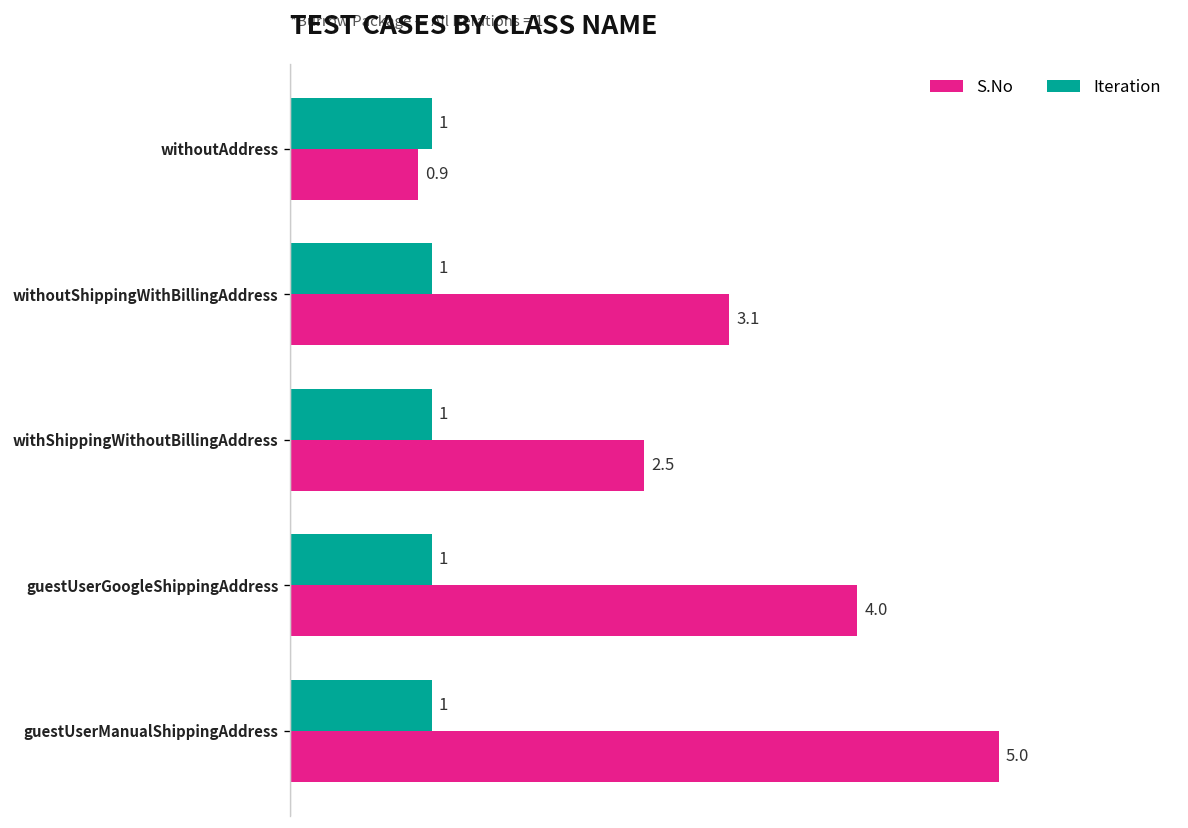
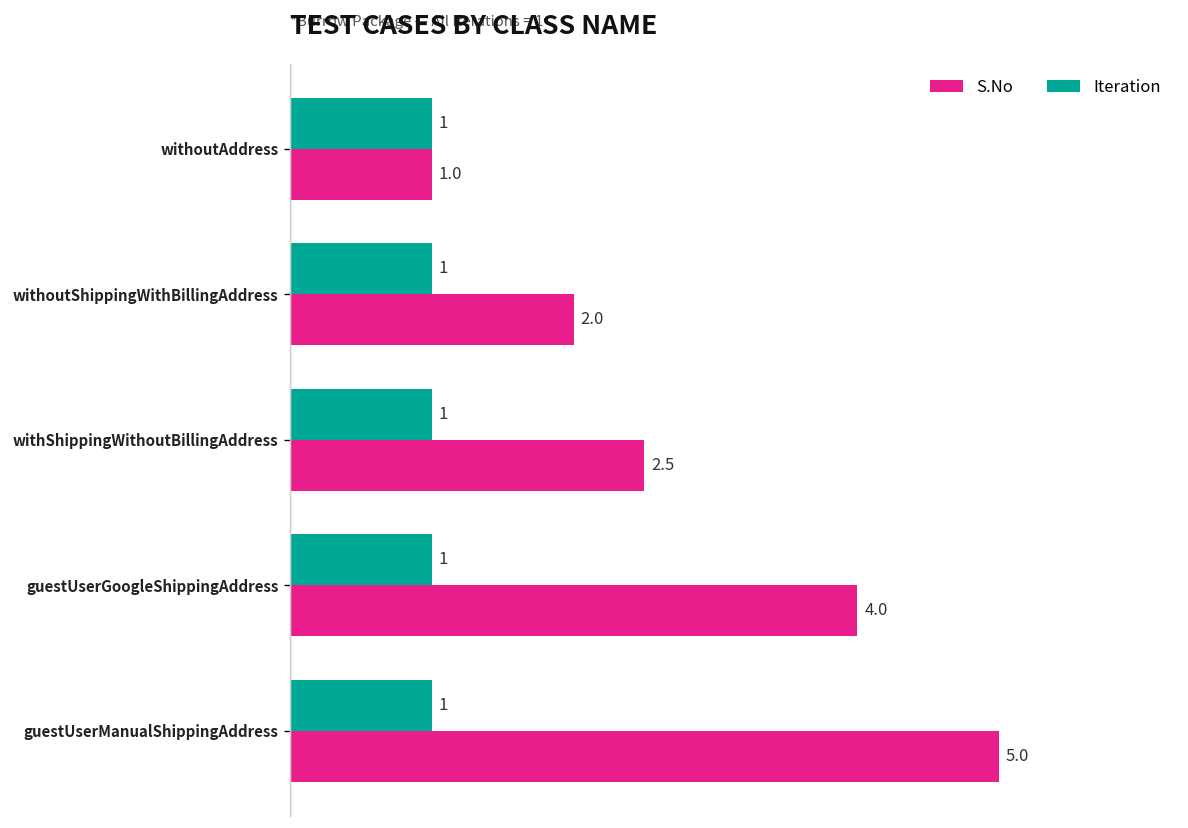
S.No, withoutAddress: 0.9 -> 1.0
S.No, withoutShippingWithBillingAddress: 3.1 -> 2.0
